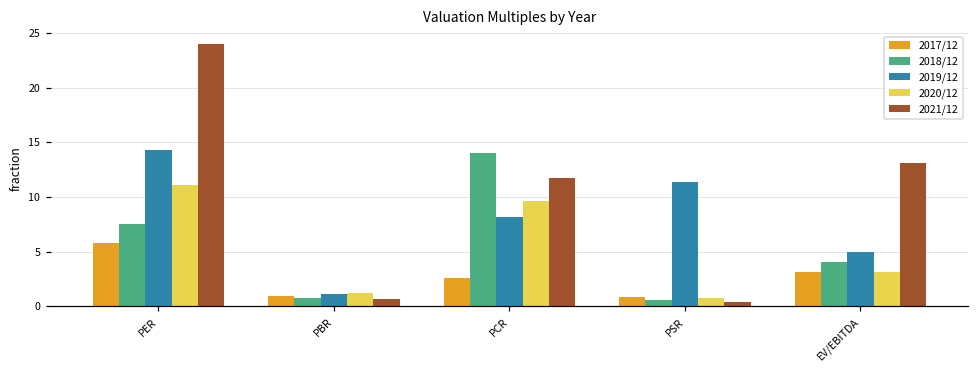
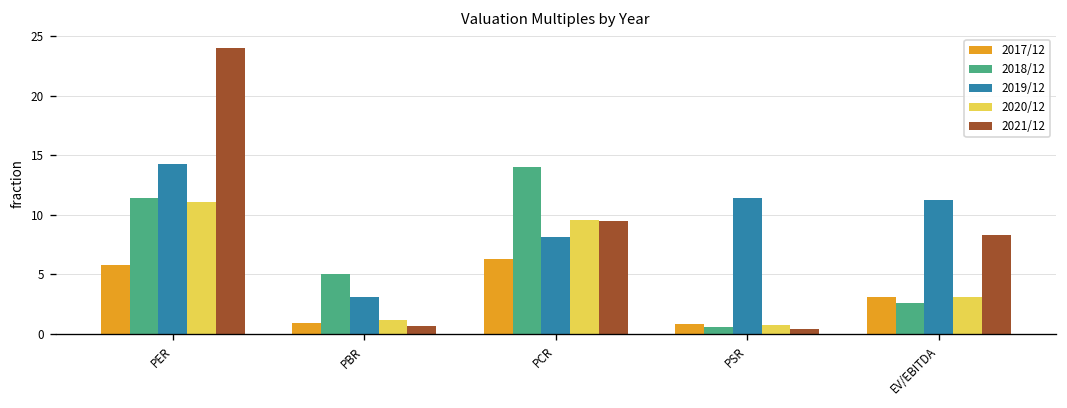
2018/12, PER: 8 -> 11
2018/12, PBR: 1 -> 5
2019/12, PBR: 1 -> 3
2017/12, PCR: 3 -> 6
2021/12, PCR: 12 -> 9
2018/12, EV/EBITDA: 4 -> 3
2019/12, EV/EBITDA: 5 -> 11
2021/12, EV/EBITDA: 13 -> 8
